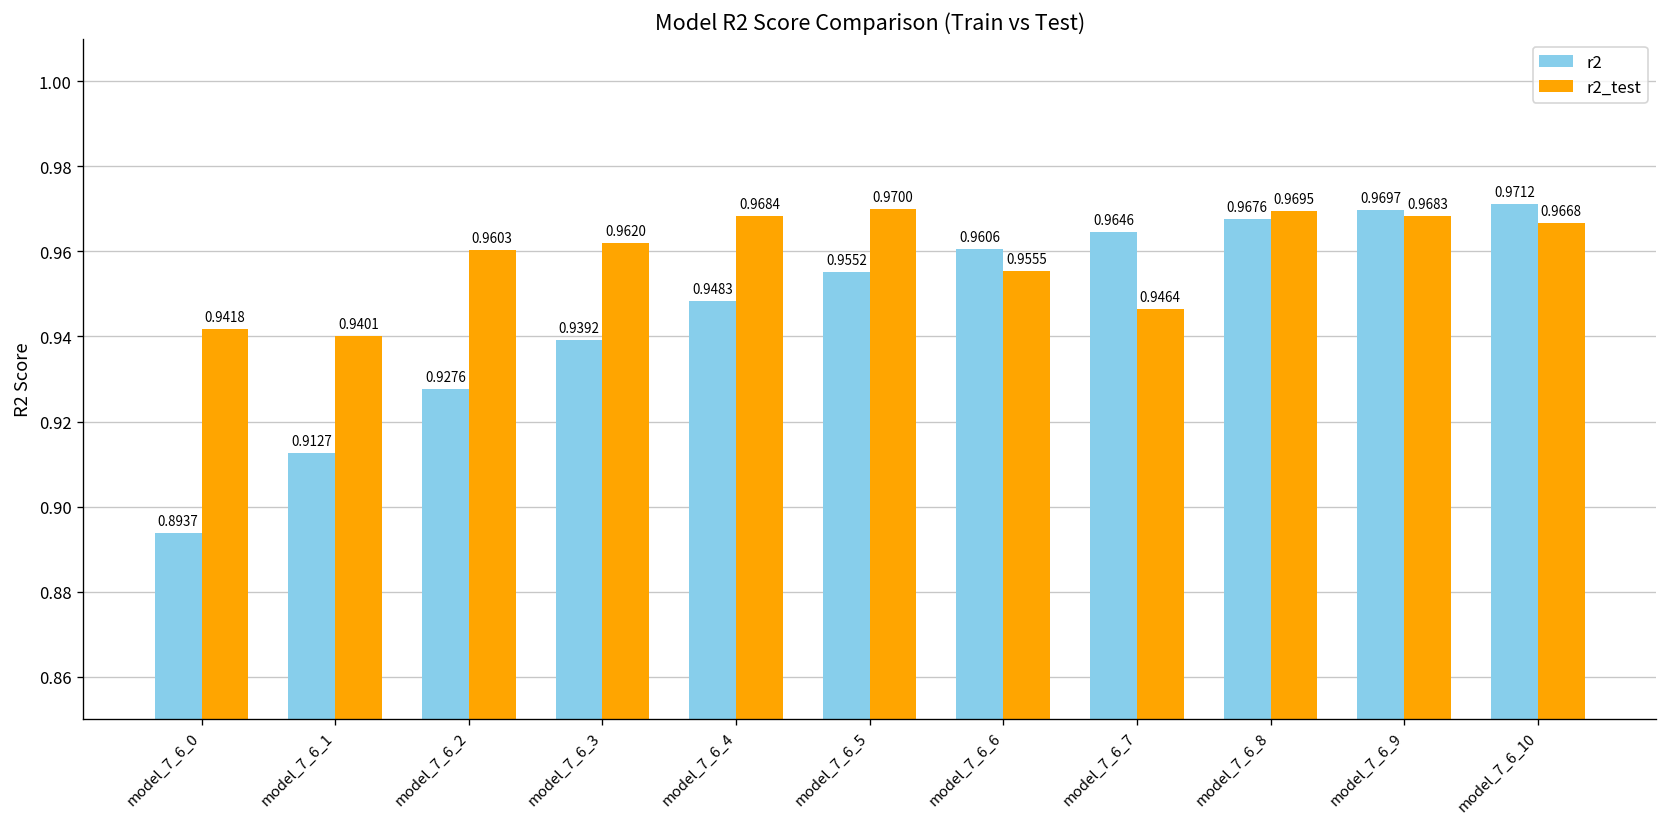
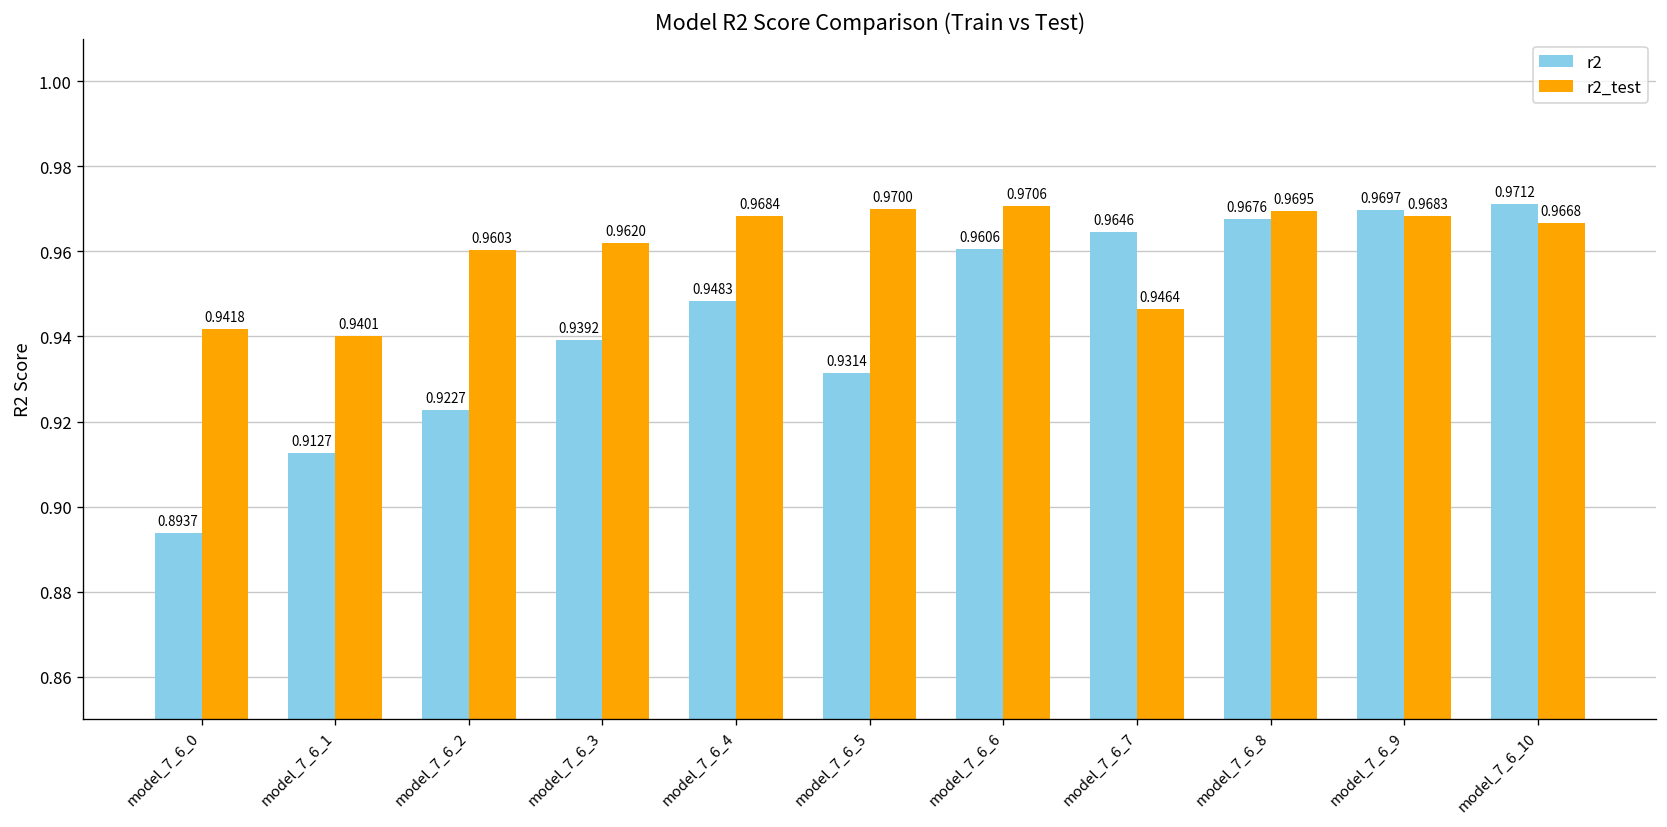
r2, model_7_6_2: 0.9276 -> 0.9227
r2, model_7_6_5: 0.9552 -> 0.9314
r2_test, model_7_6_6: 0.9555 -> 0.9706
